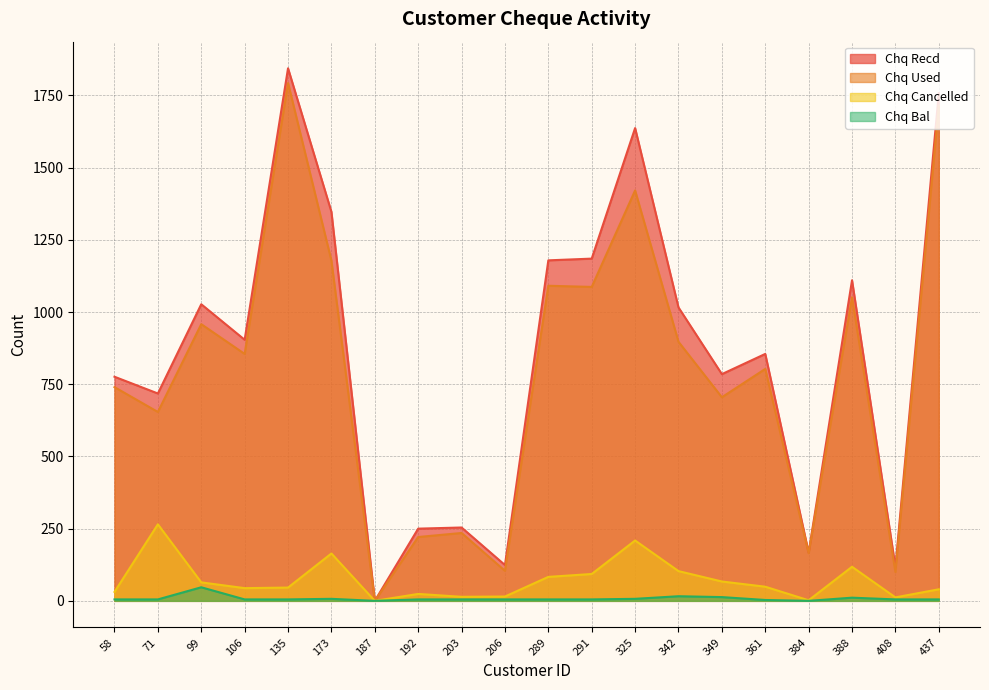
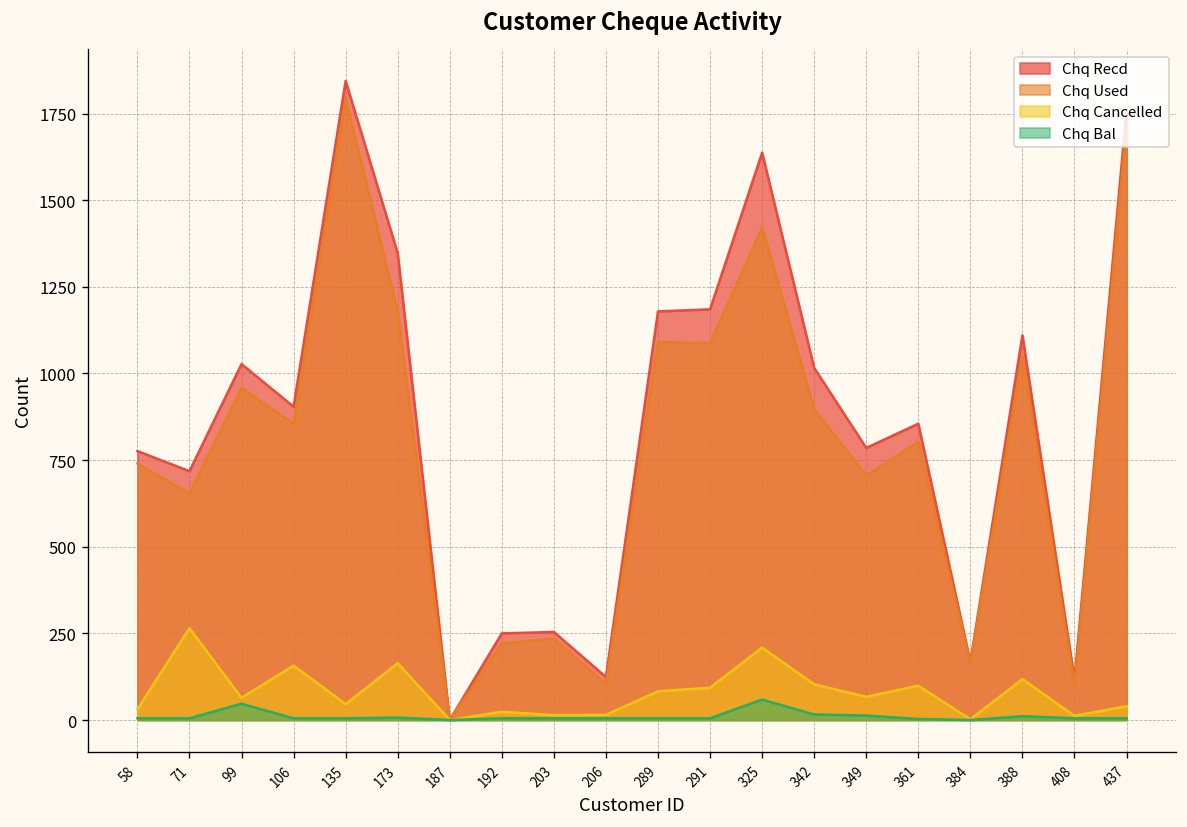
Chq Cancelled, 106: 40 -> 160
Chq Bal, 325: 10 -> 60
Chq Cancelled, 361: 50 -> 100
